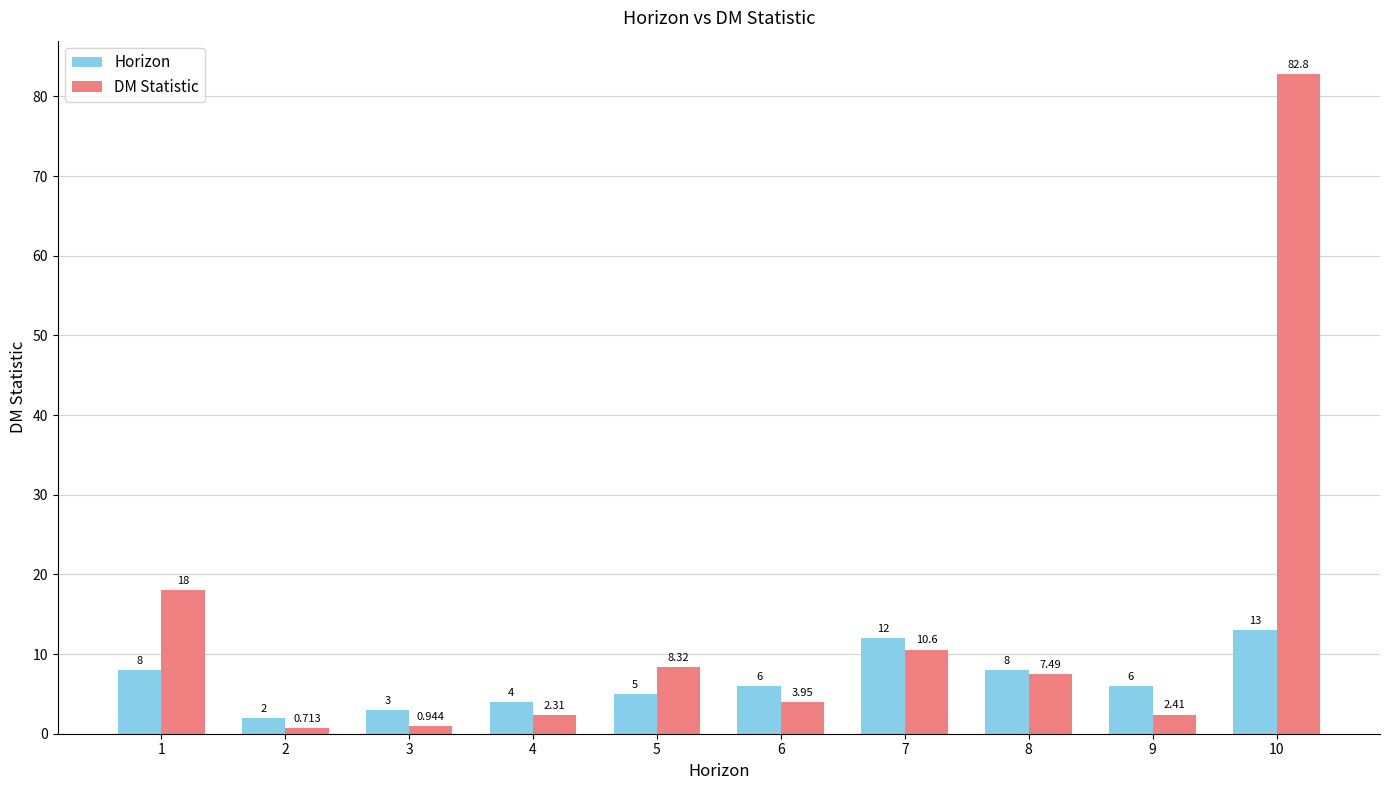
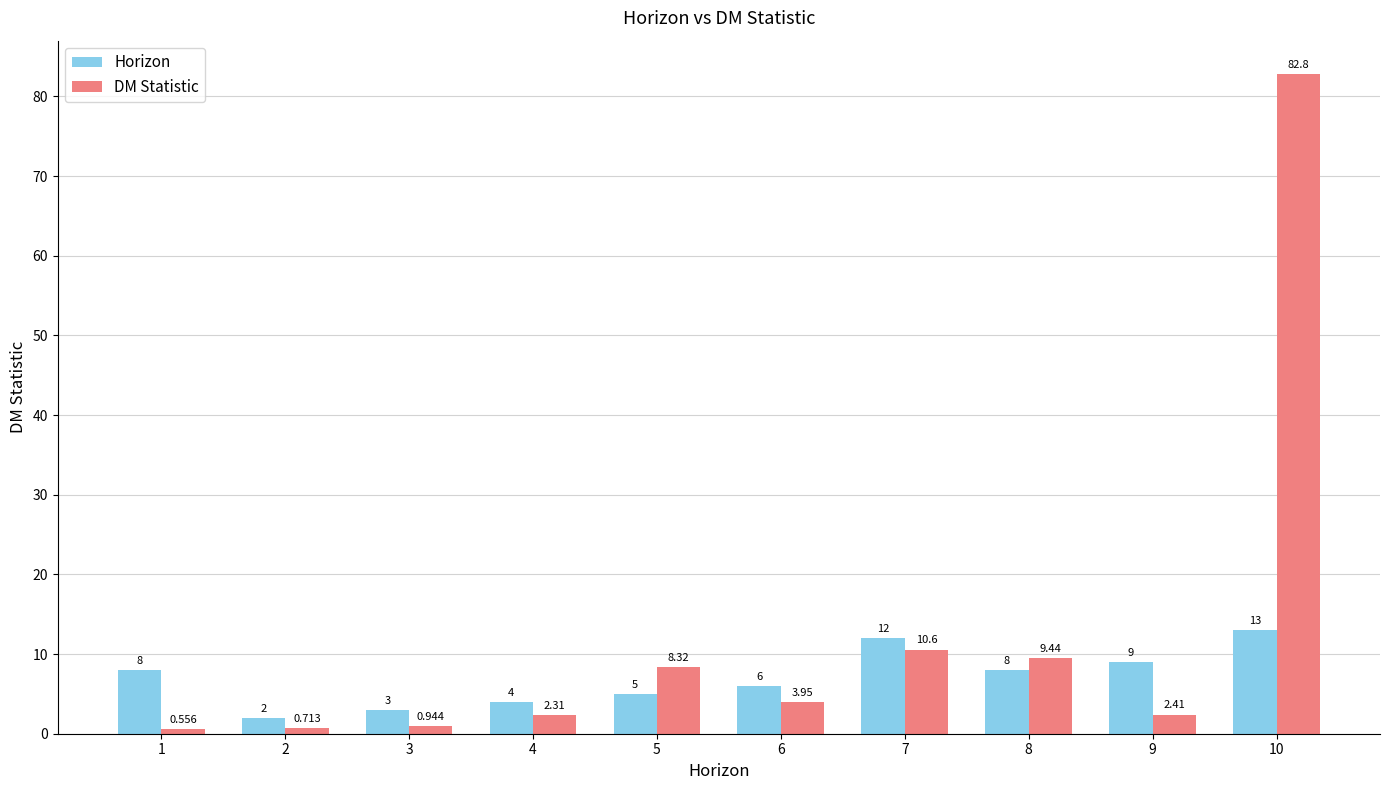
DM Statistic, 1: 18 -> 0.556
DM Statistic, 8: 7.49 -> 9.44
Horizon, 9: 6 -> 9
